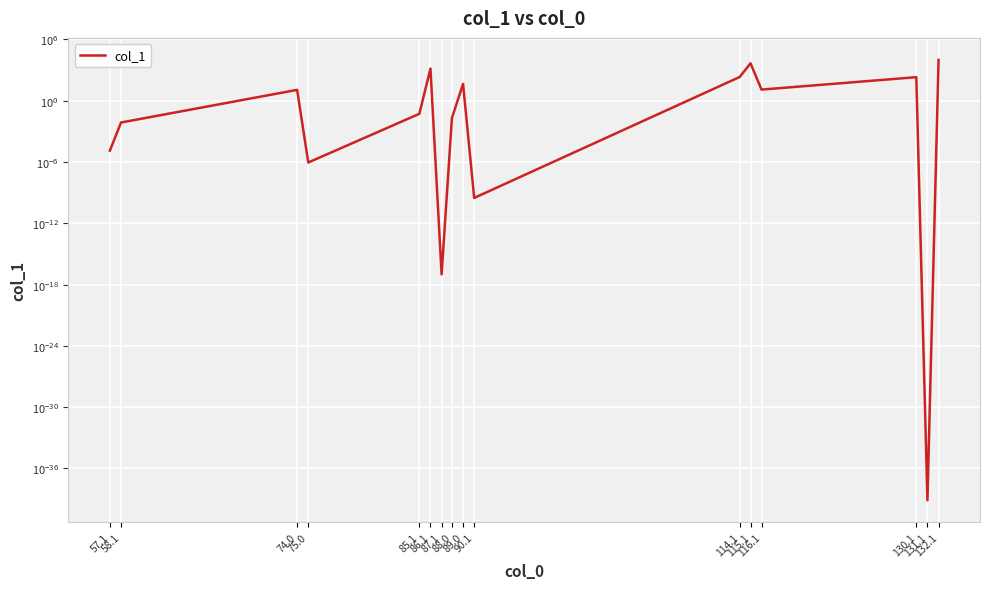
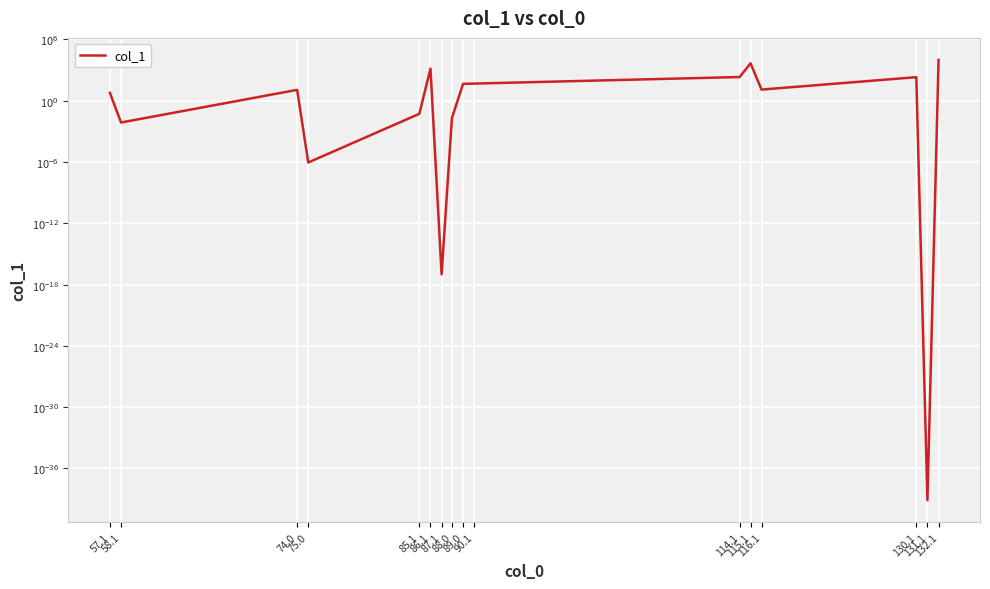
57.1: 0 -> 10
90.1: 0.0 -> 50
